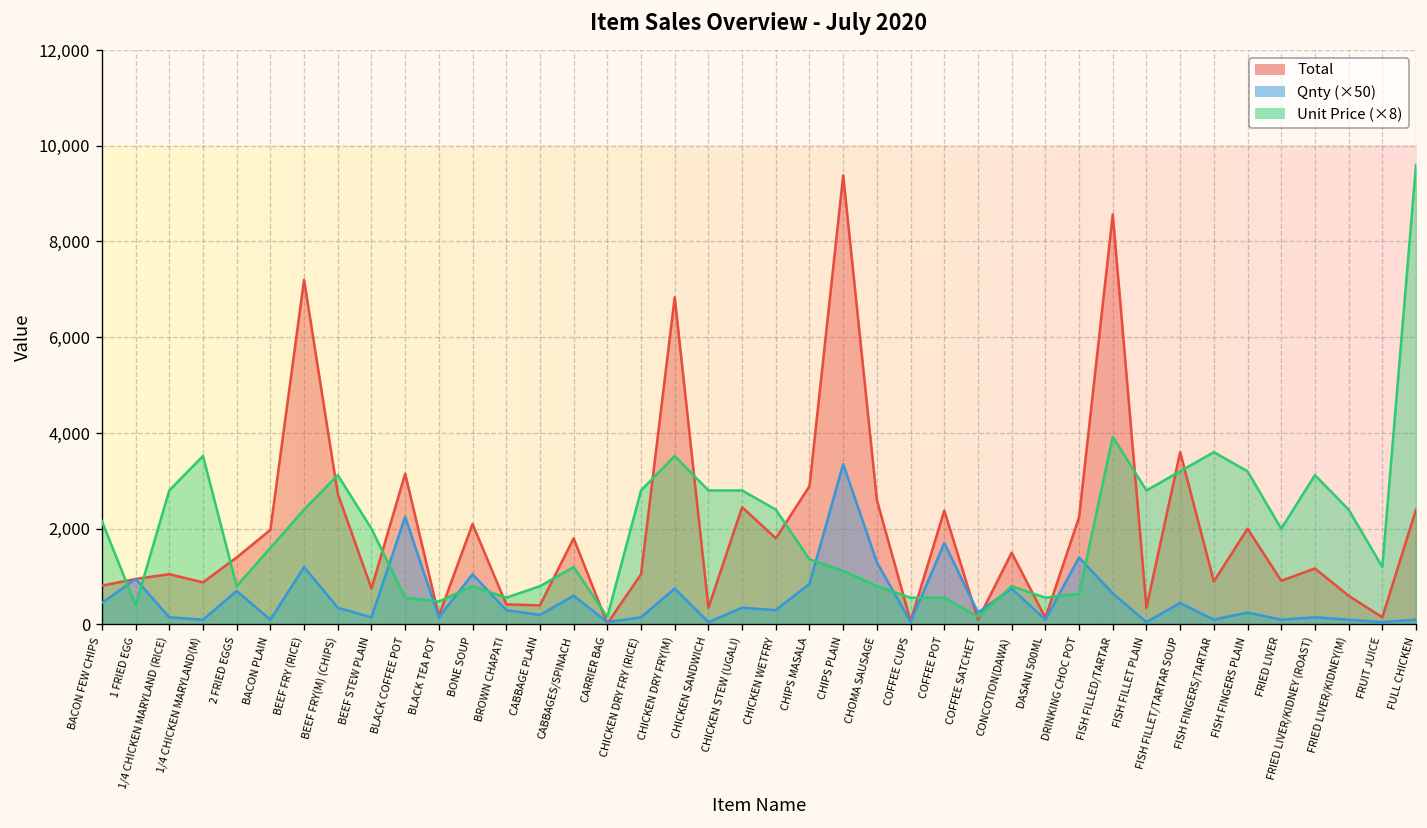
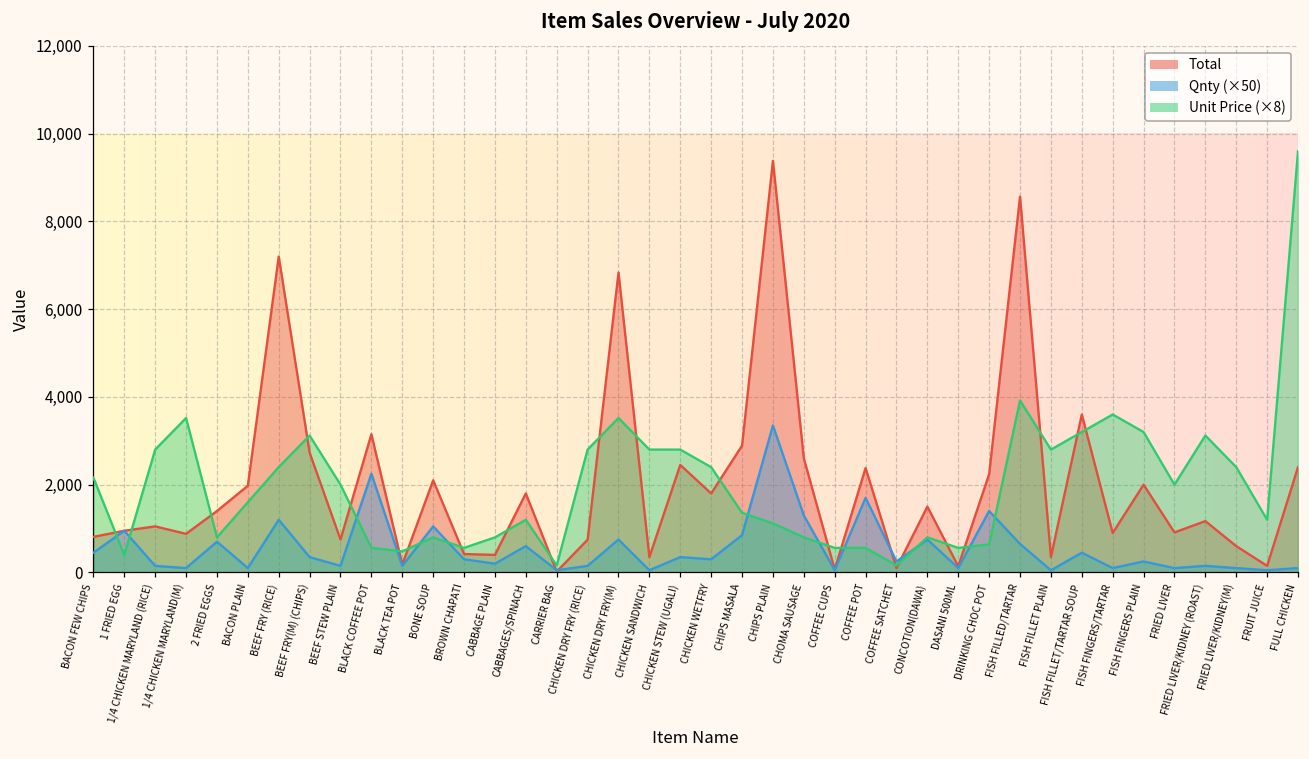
Total, CHICKEN DRY FRY (RICE): 1,100 -> 700
